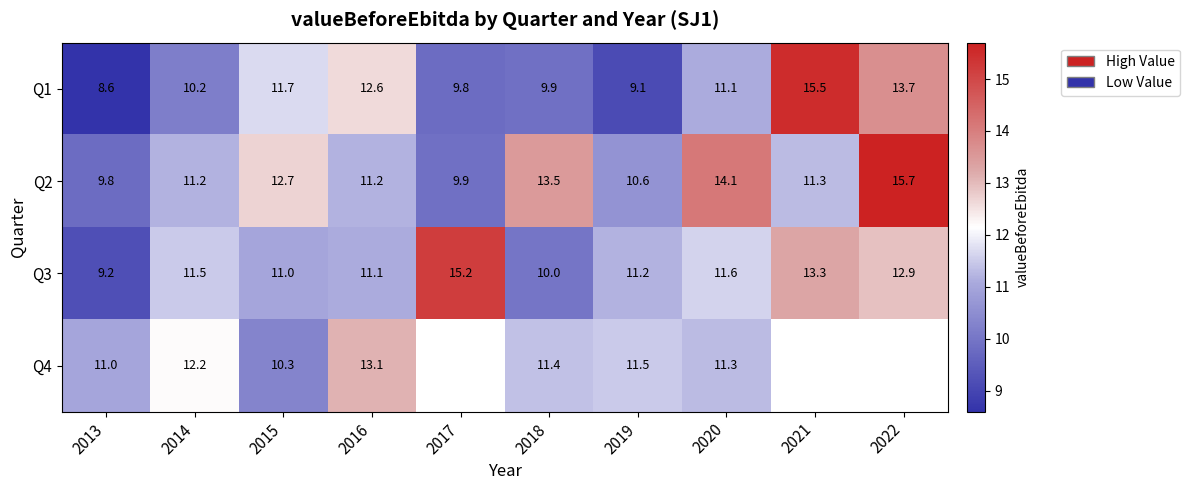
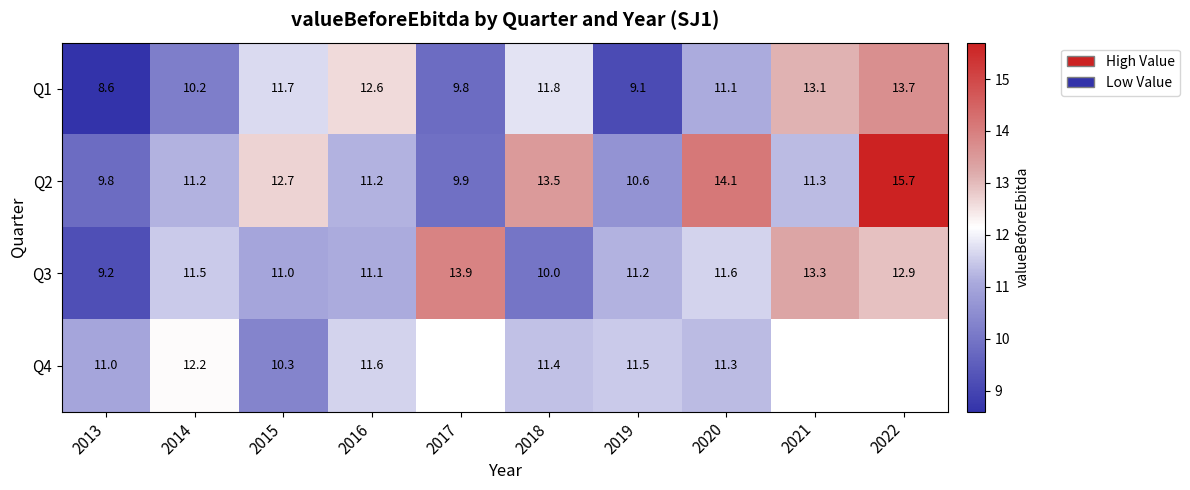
Q1, 2018: 9.9 -> 11.8
Q1, 2021: 15.5 -> 13.1
Q3, 2017: 15.2 -> 13.9
Q4, 2016: 13.1 -> 11.6
